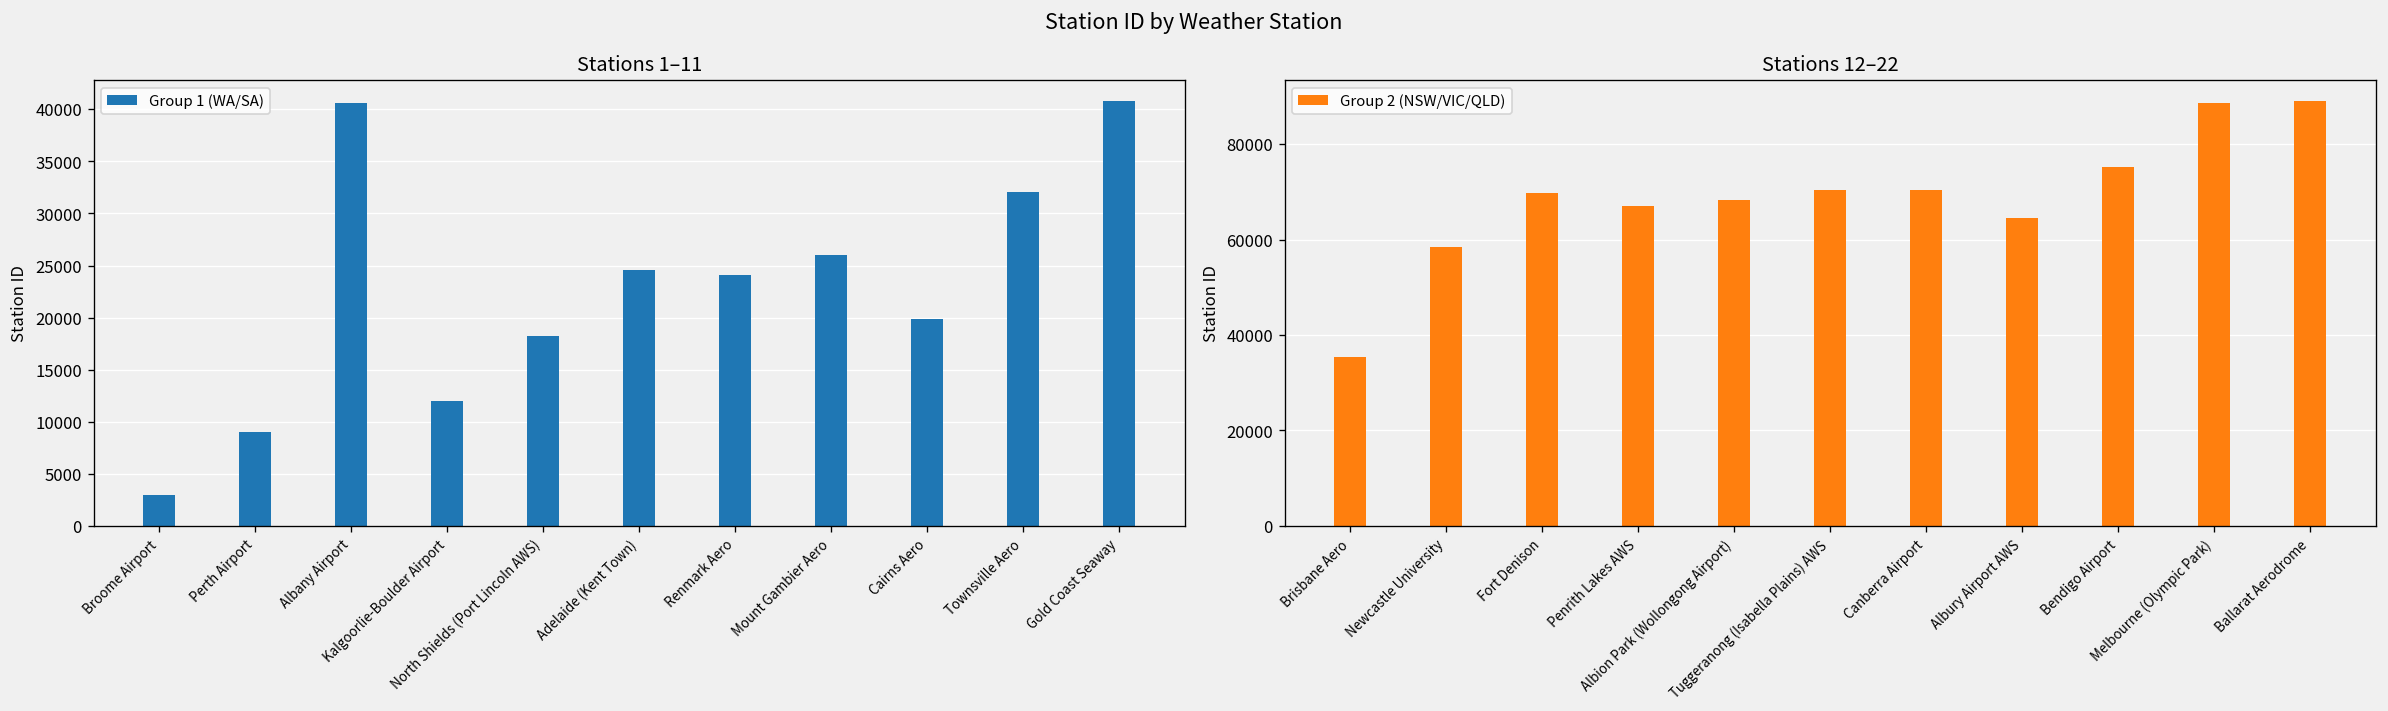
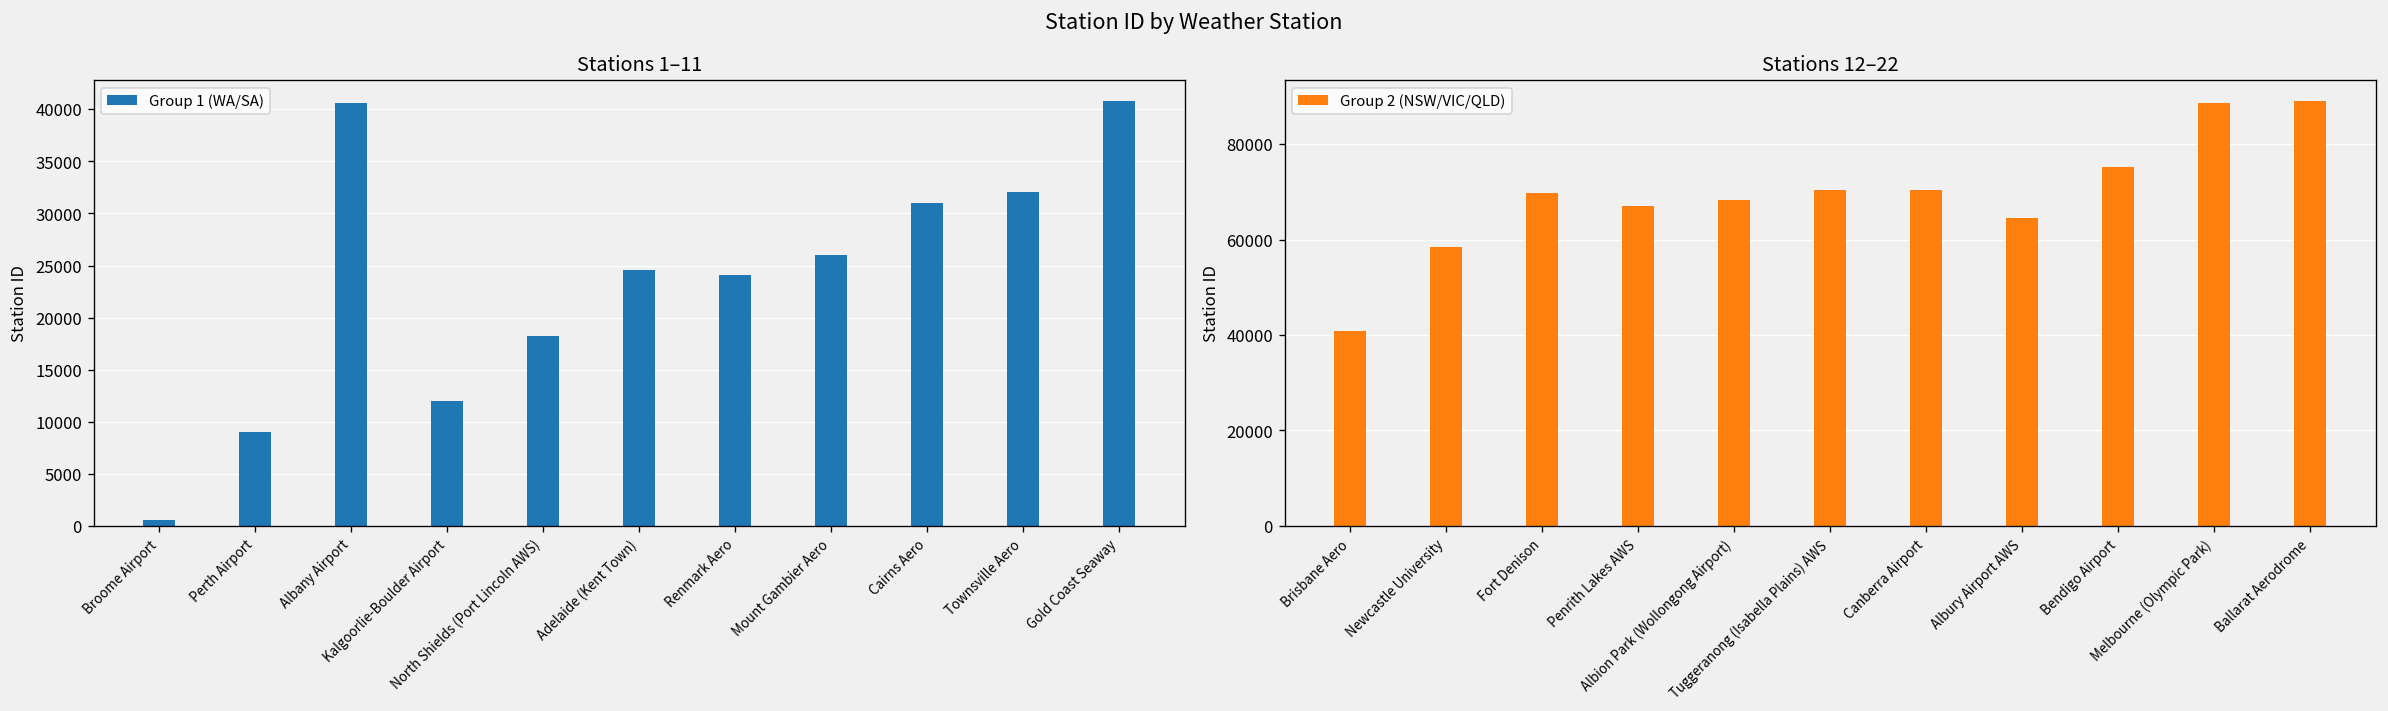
Stations 1–11, Broome Airport: 3000 -> 1000
Stations 1–11, Cairns Aero: 20000 -> 31000
Stations 12–22, Brisbane Aero: 35000 -> 41000
